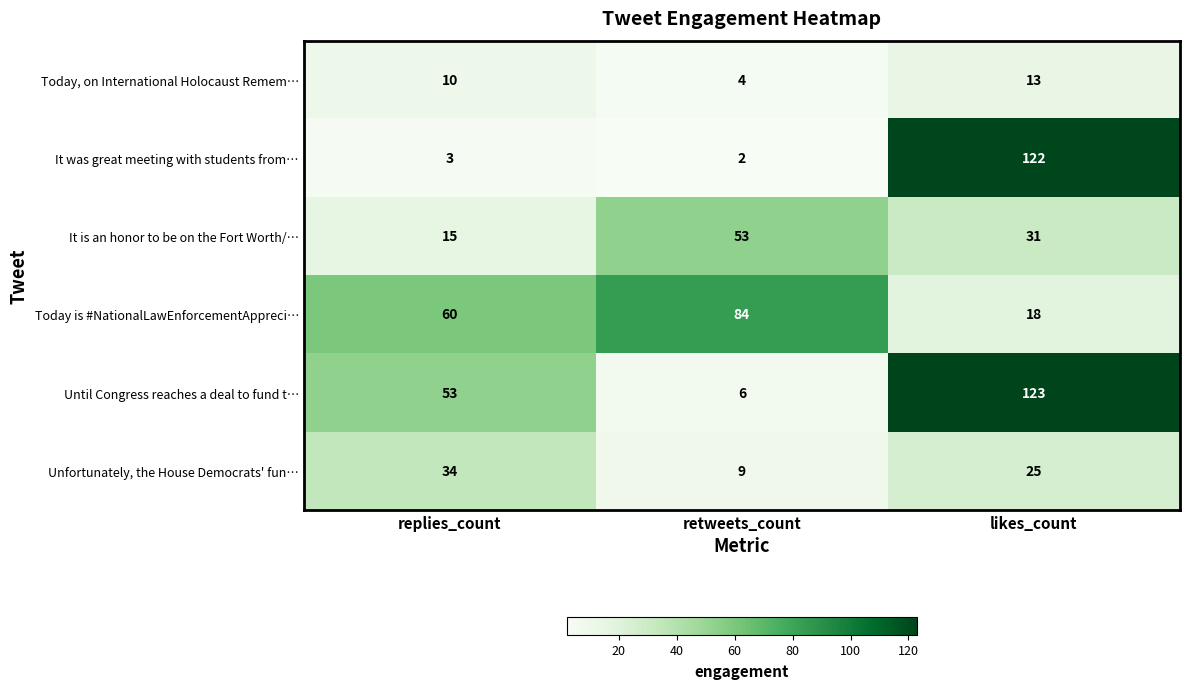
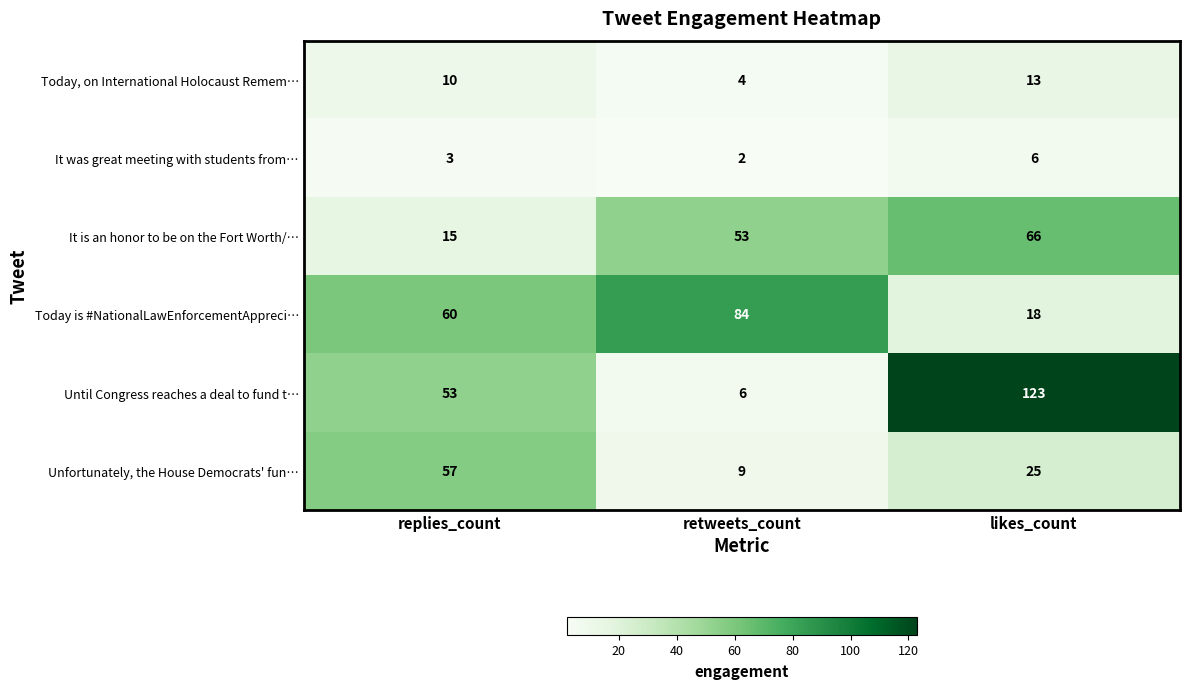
It was great meeting with students from…, likes_count: 122 -> 6
It is an honor to be on the Fort Worth/…, likes_count: 31 -> 66
Unfortunately, the House Democrats' fun…, replies_count: 34 -> 57
